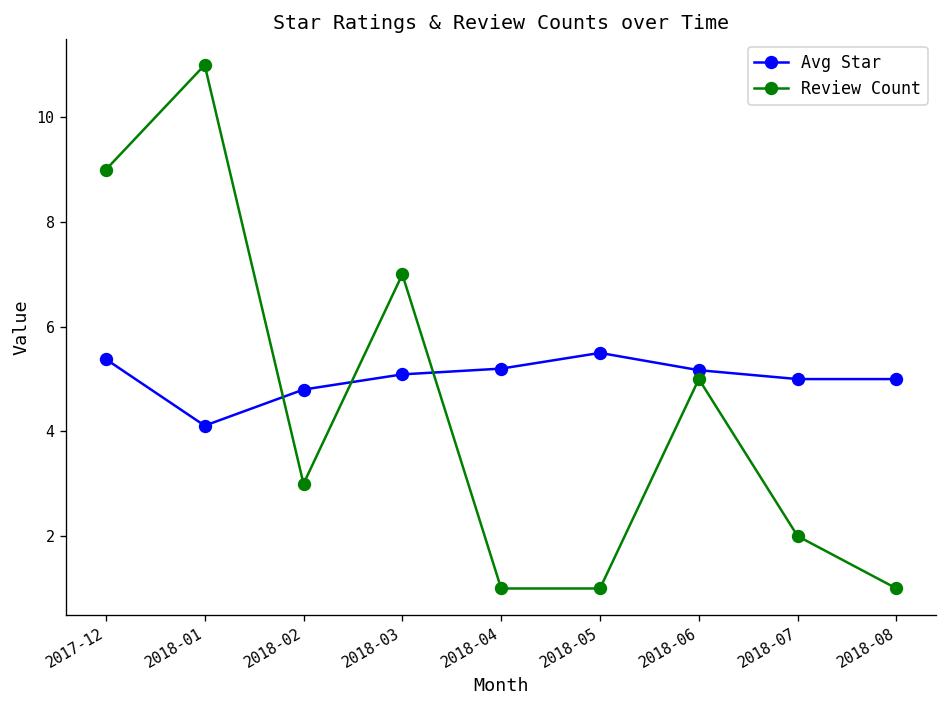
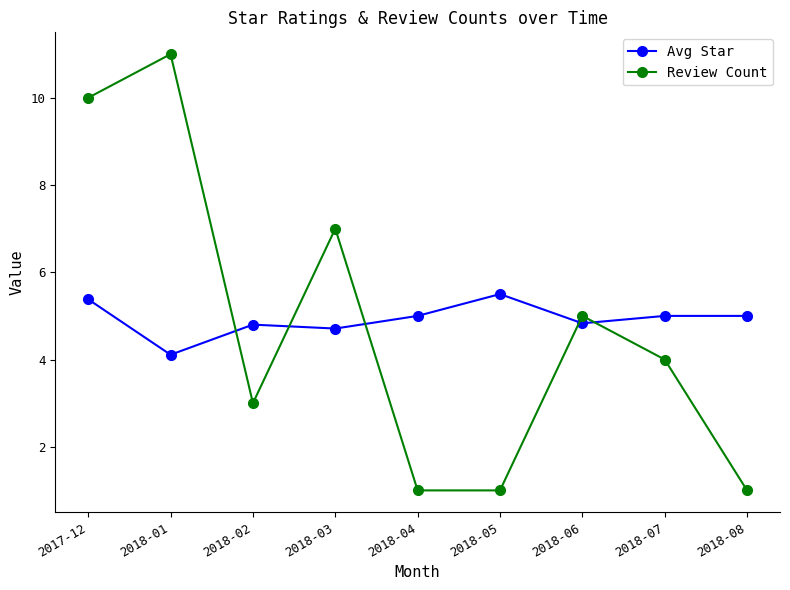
Review Count, 2017-12: 9 -> 10
Avg Star, 2018-03: 5.1 -> 4.7
Avg Star, 2018-04: 5.2 -> 5.0
Avg Star, 2018-06: 5.2 -> 4.8
Review Count, 2018-07: 2 -> 4
